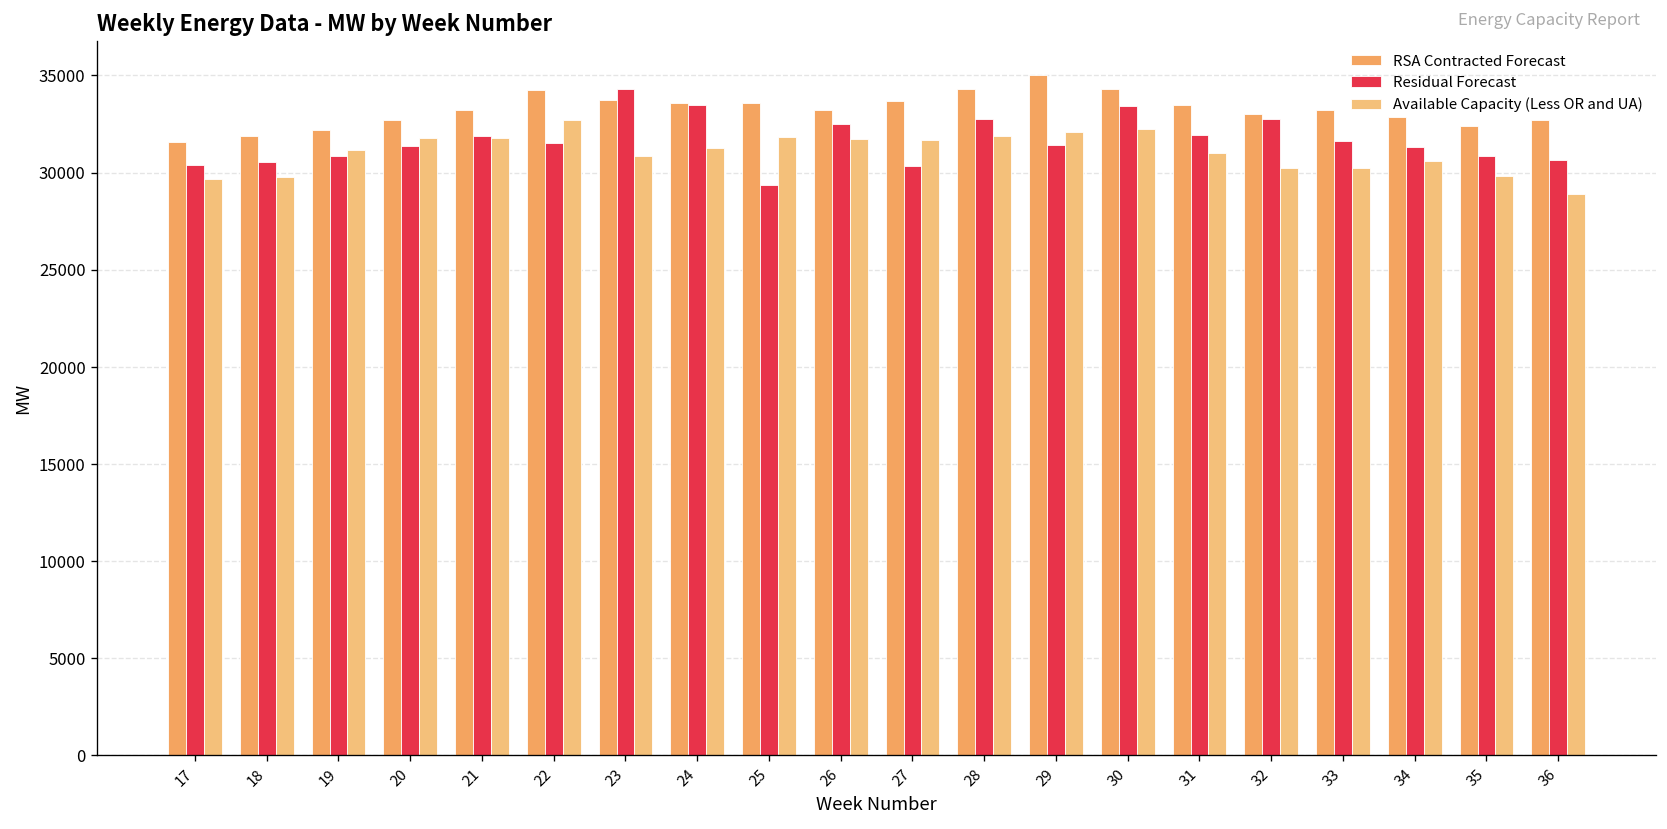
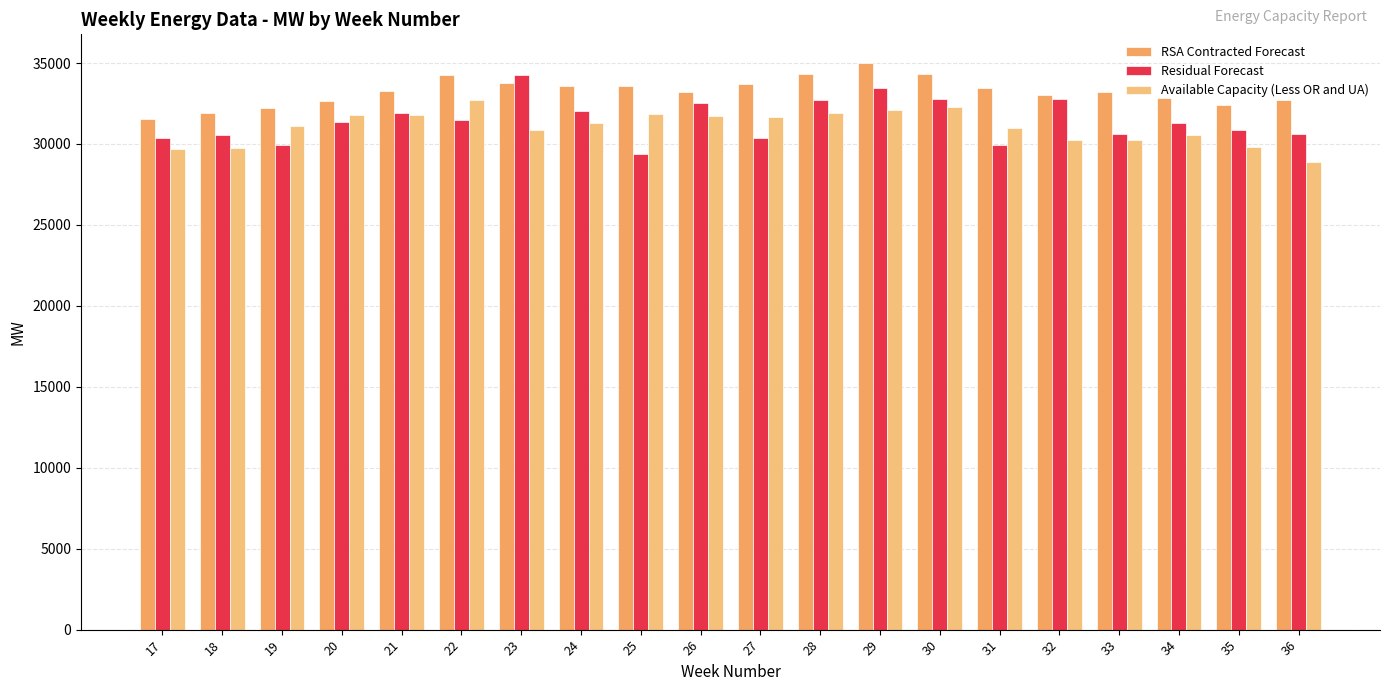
Residual Forecast, 19: 30900 -> 30000
Residual Forecast, 24: 33500 -> 32100
Residual Forecast, 29: 31400 -> 33500
Residual Forecast, 30: 33400 -> 32800
Residual Forecast, 31: 31900 -> 29900
Residual Forecast, 33: 31600 -> 30600
